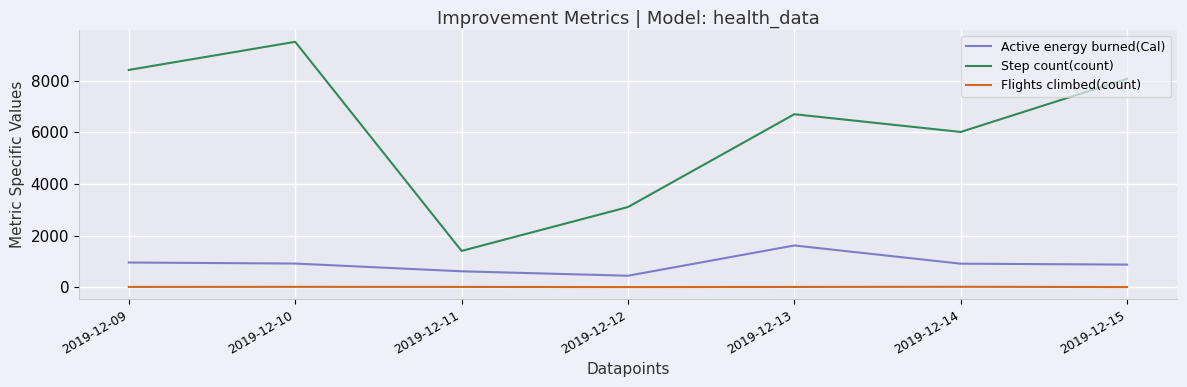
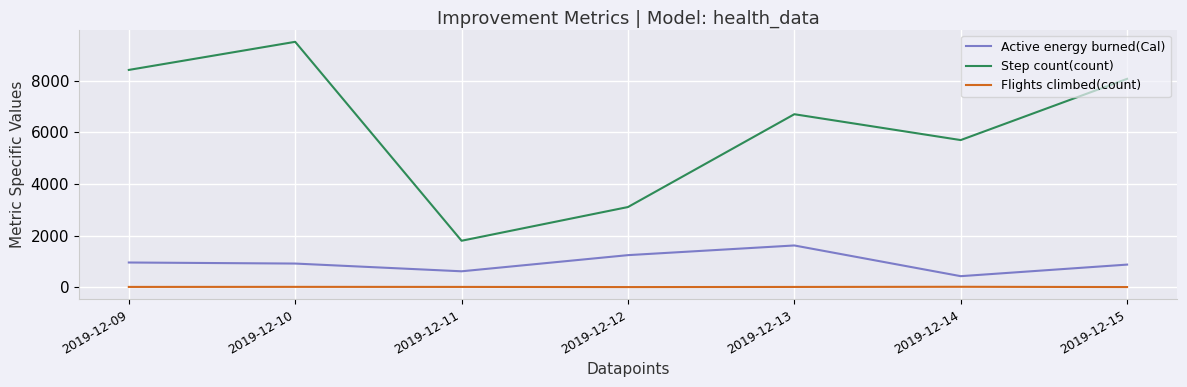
Step count(count), 2019-12-11: 1400 -> 1800
Active energy burned(Cal), 2019-12-12: 400 -> 1200
Active energy burned(Cal), 2019-12-14: 900 -> 400
Step count(count), 2019-12-14: 6000 -> 5700
